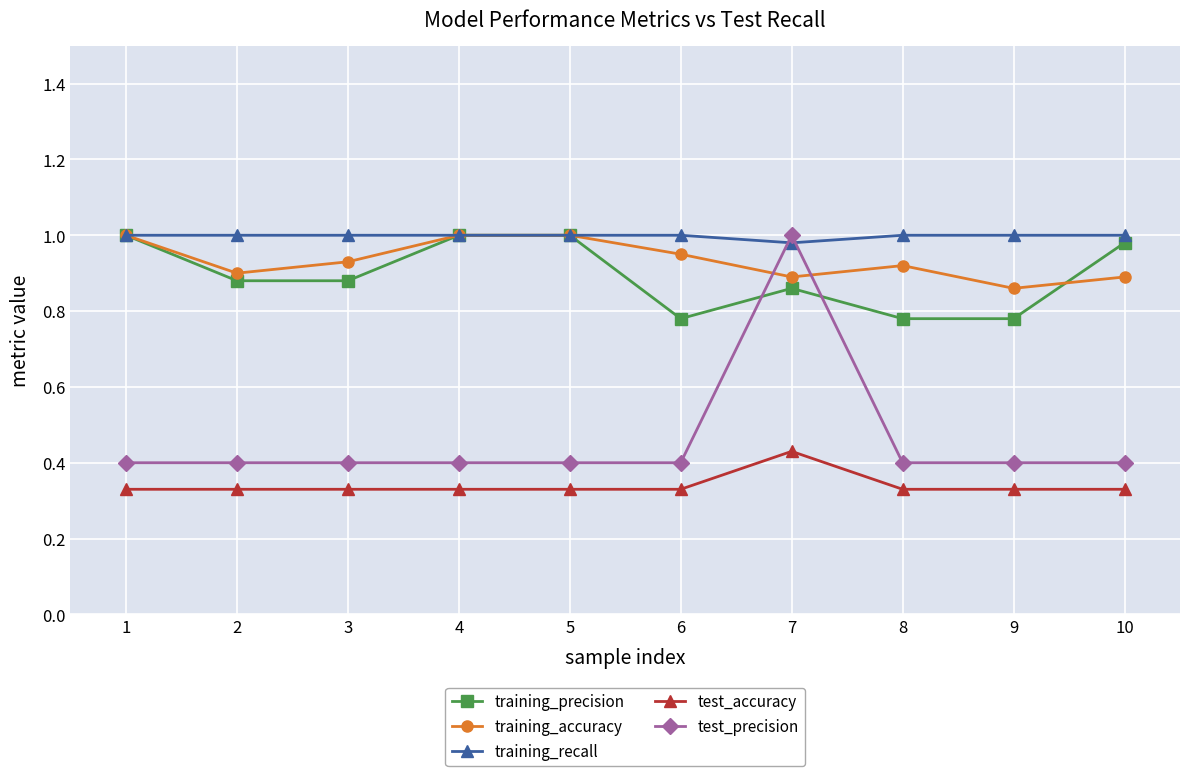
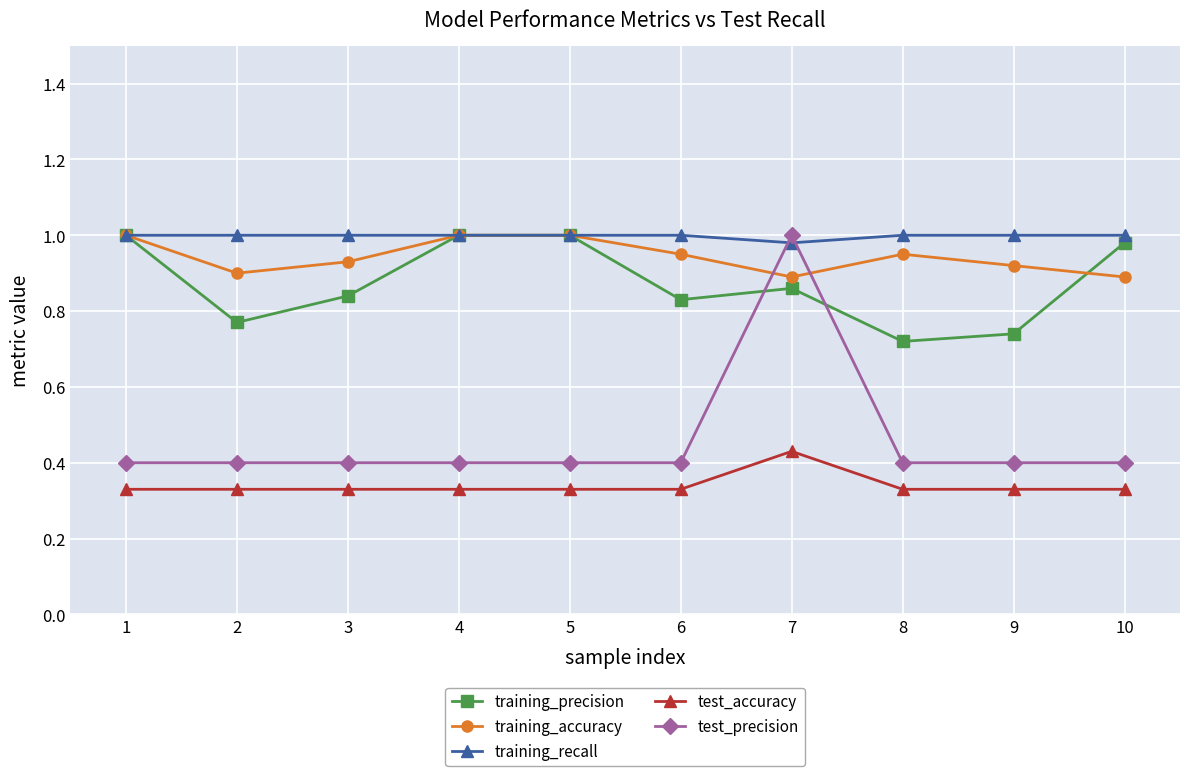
training_precision, 2: 0.88 -> 0.77
training_precision, 3: 0.88 -> 0.84
training_precision, 6: 0.78 -> 0.83
training_precision, 8: 0.78 -> 0.72
training_accuracy, 8: 0.92 -> 0.95
training_precision, 9: 0.78 -> 0.74
training_accuracy, 9: 0.86 -> 0.92
